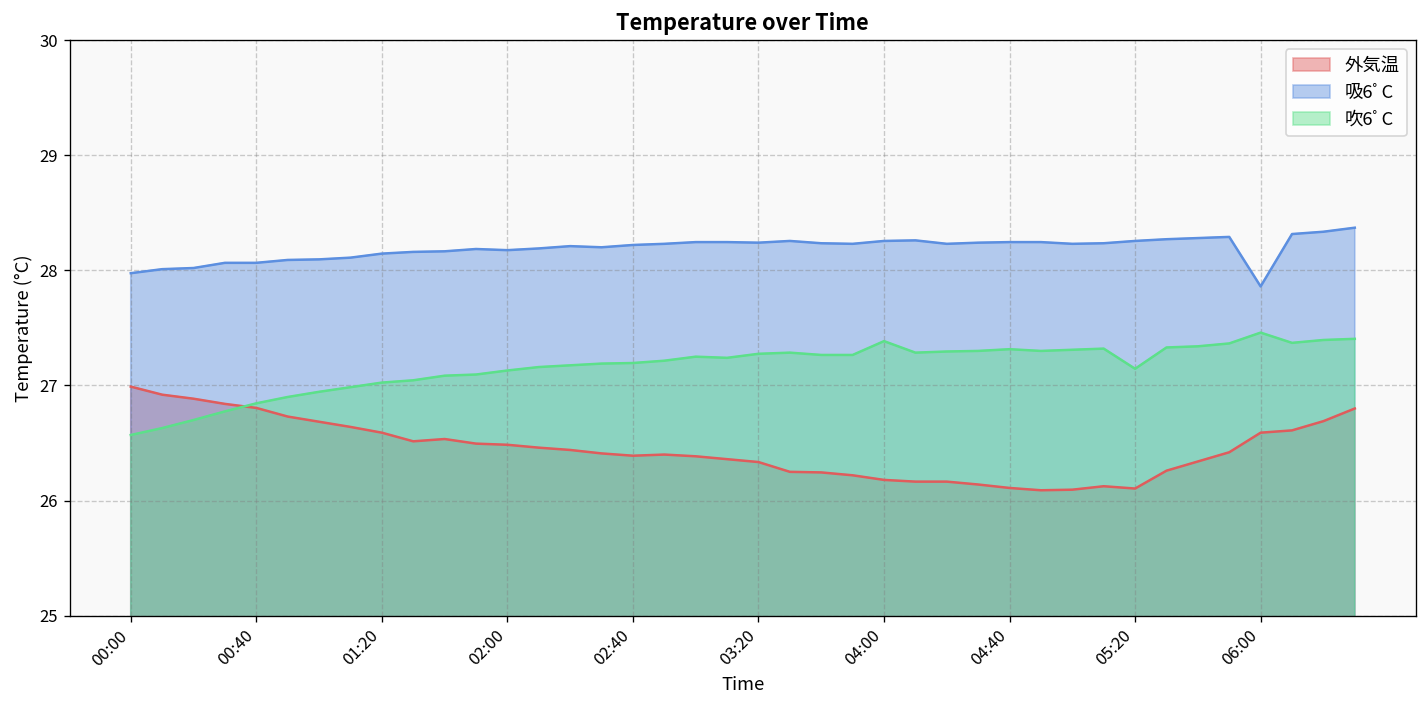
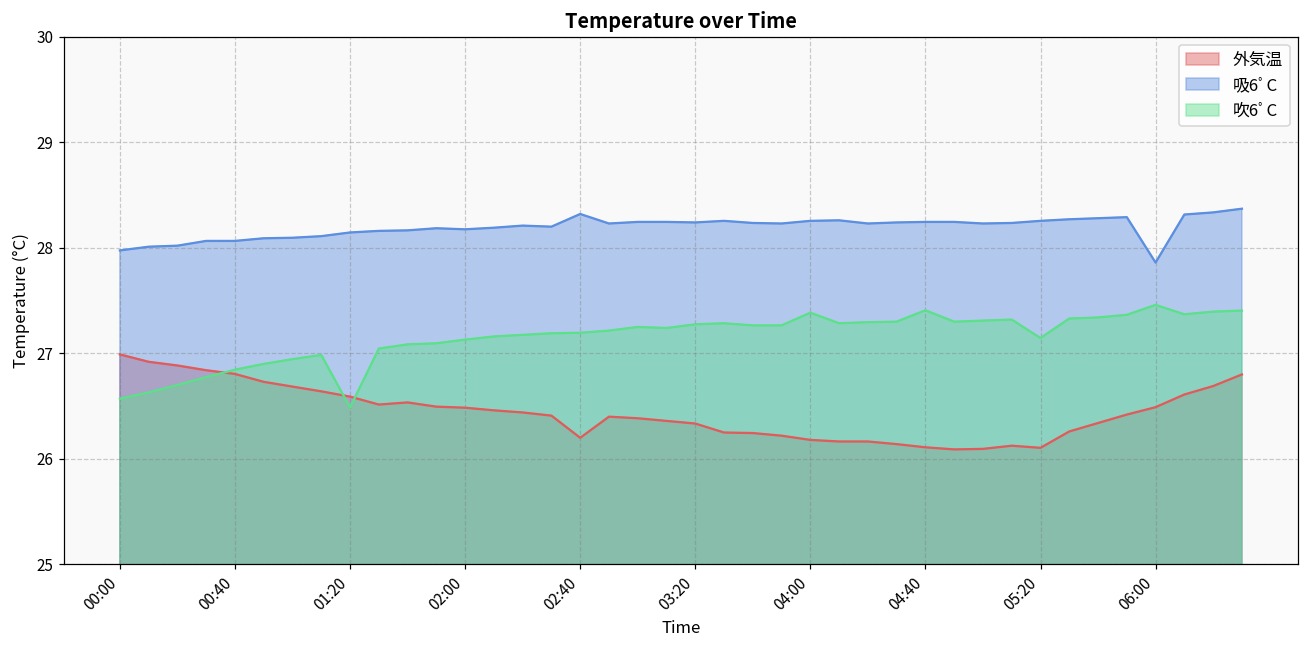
吹6ﾟC, 01:20: 27.0 -> 26.5
外気温, 02:40: 26.4 -> 26.2
吸6ﾟC, 02:40: 28.2 -> 28.3
吹6ﾟC, 04:40: 27.3 -> 27.4
外気温, 06:00: 26.6 -> 26.5
